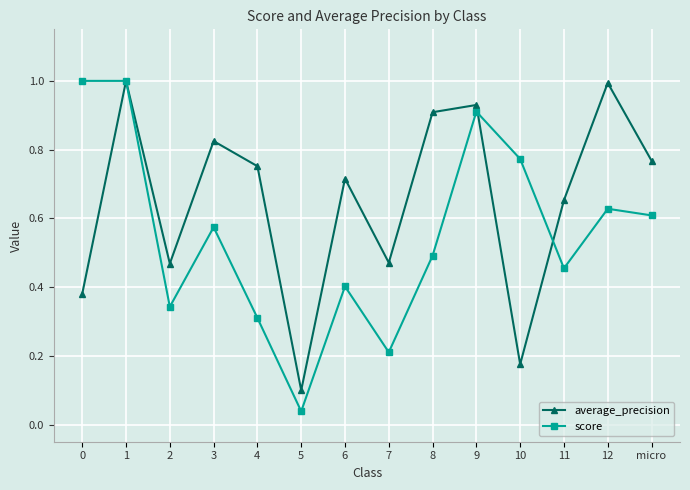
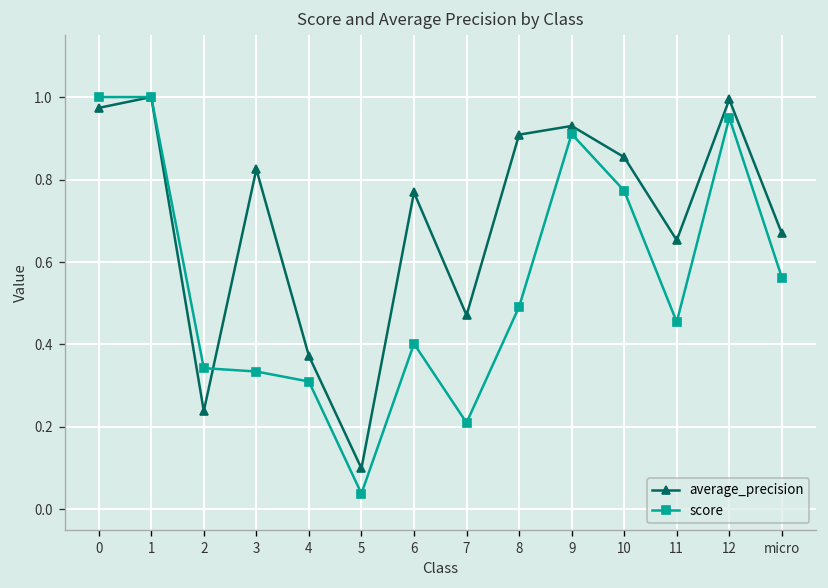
average_precision, 0: 0.38 -> 0.97
average_precision, 2: 0.47 -> 0.24
score, 3: 0.57 -> 0.33
average_precision, 4: 0.75 -> 0.37
average_precision, 6: 0.72 -> 0.77
average_precision, 10: 0.18 -> 0.85
score, 12: 0.63 -> 0.95
average_precision, micro: 0.77 -> 0.67
score, micro: 0.61 -> 0.56
